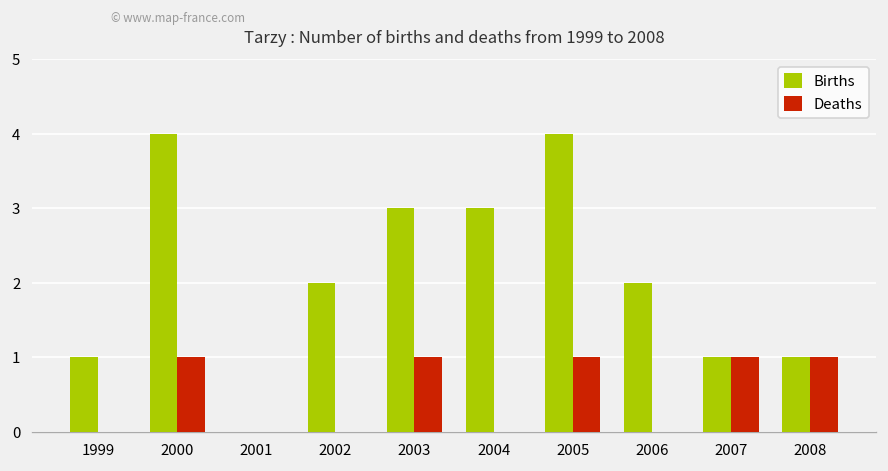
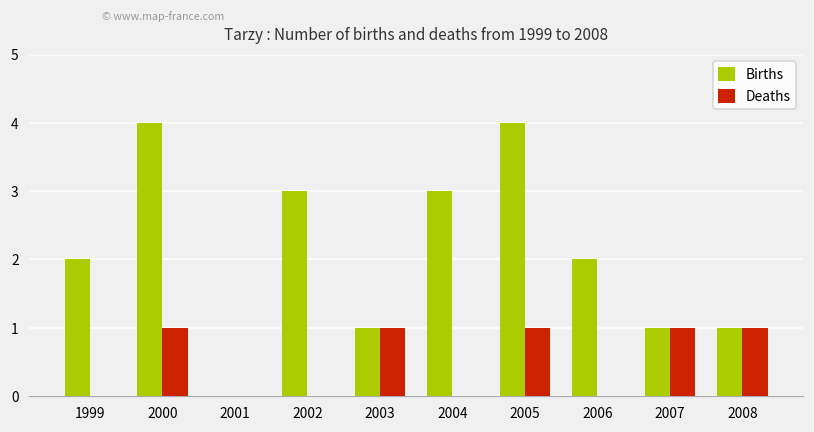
Births, 1999: 1 -> 2
Births, 2002: 2 -> 3
Births, 2003: 3 -> 1
